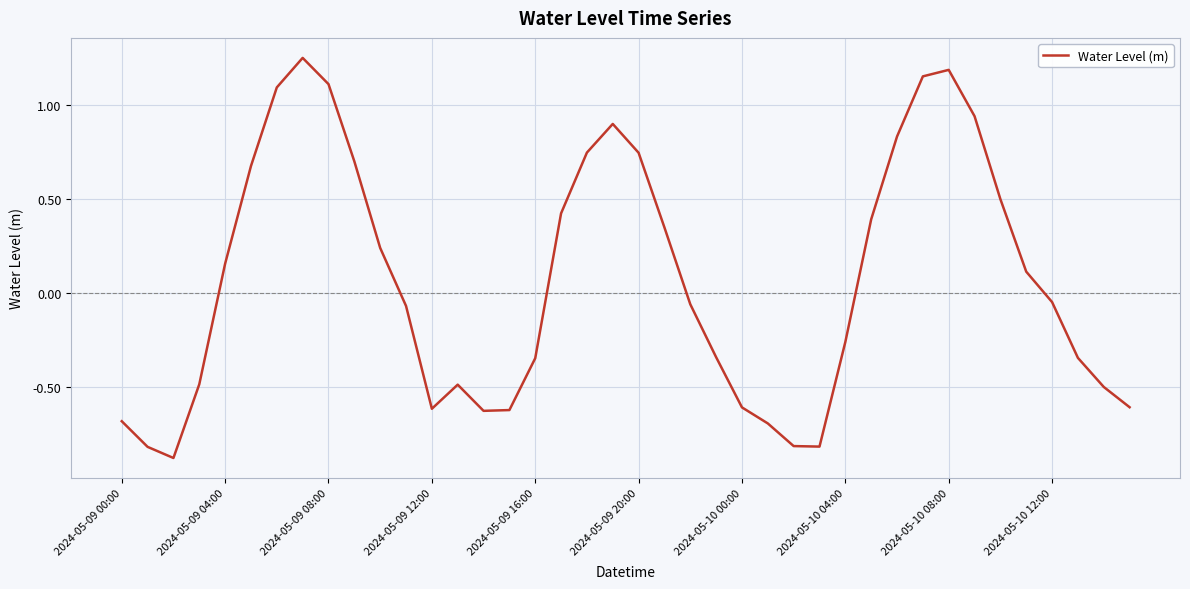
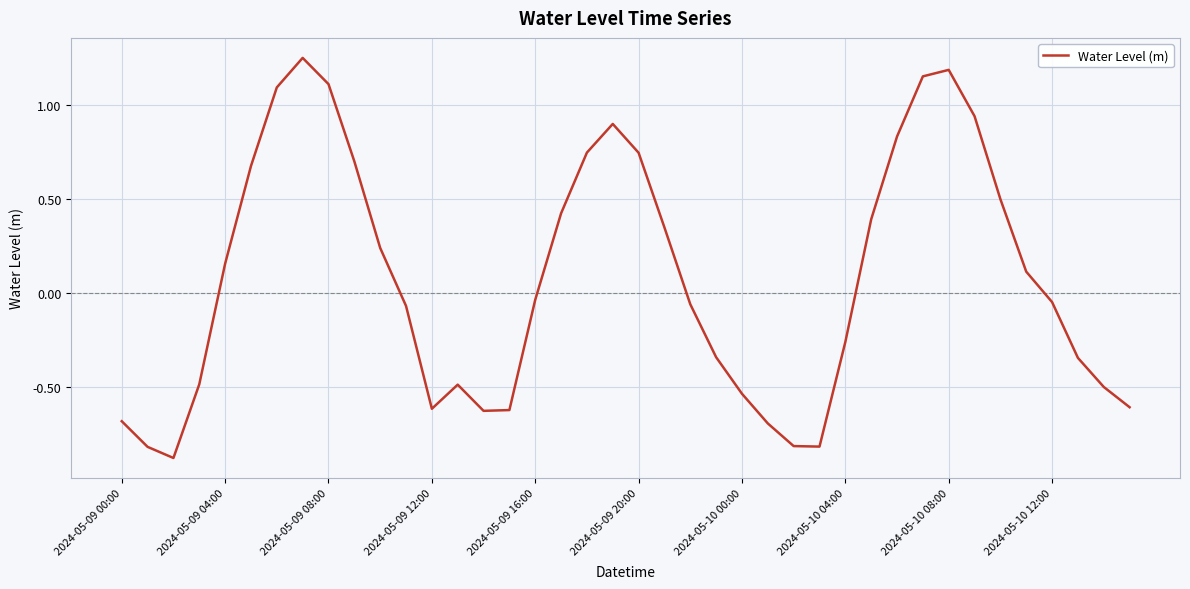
2024-05-09 16:00: -0.35 -> -0.04
2024-05-10 00:00: -0.61 -> -0.54
